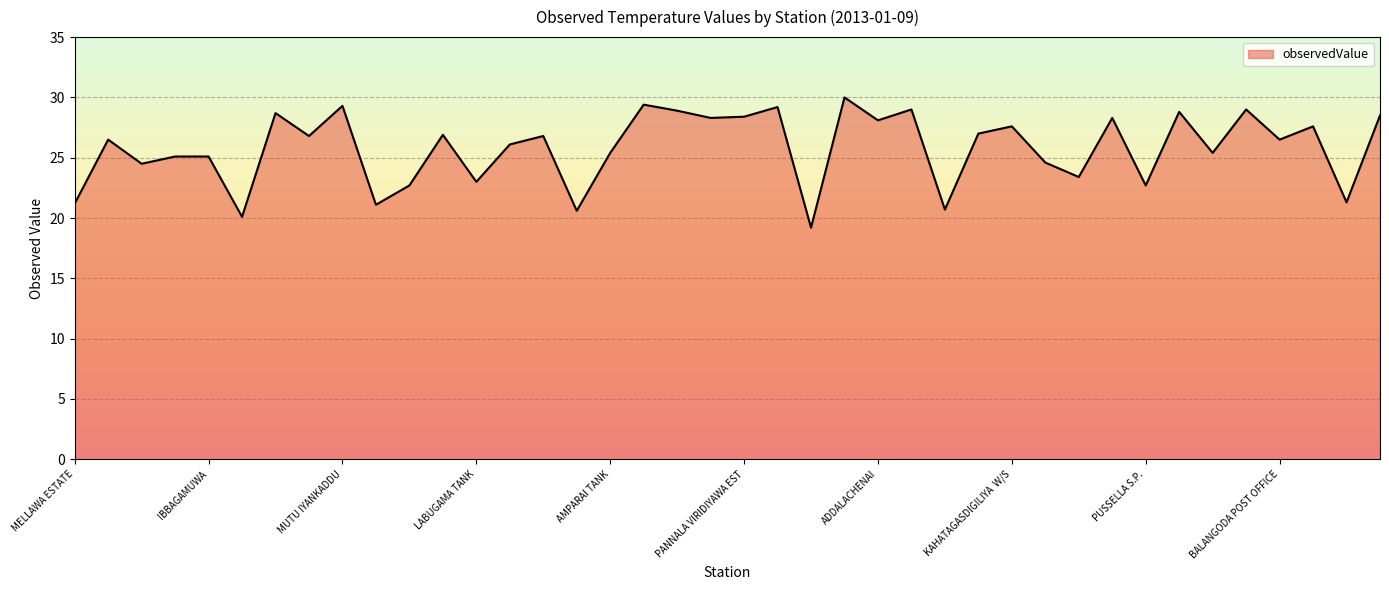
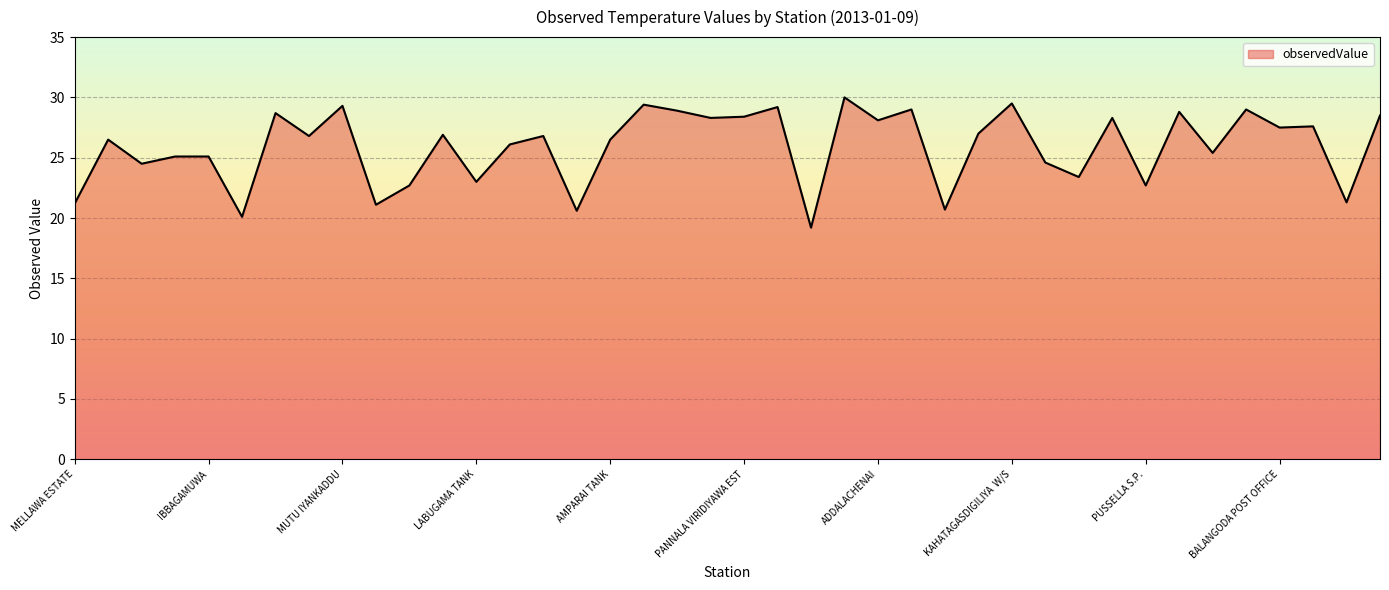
AMPARAI TANK: 25.4 -> 26.5
KAHATAGASDIGILIYA W/S: 27.6 -> 29.5
BALANGODA POST OFFICE: 26.5 -> 27.5
